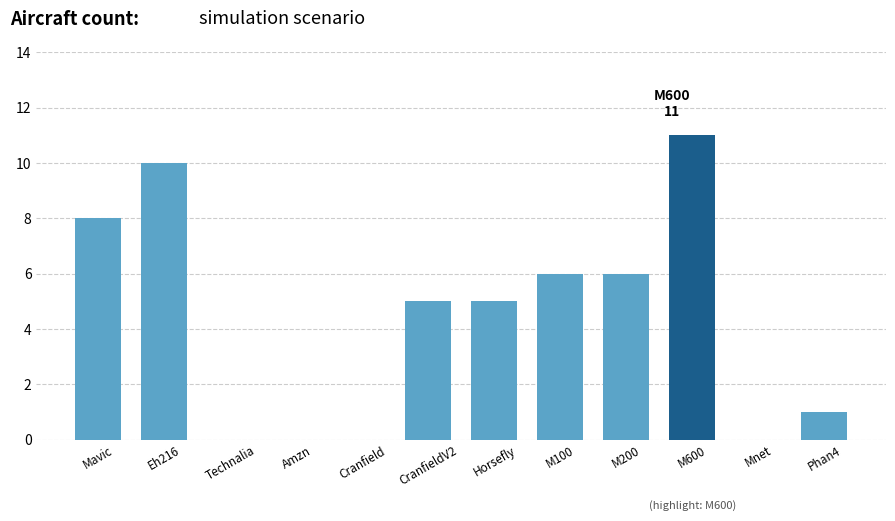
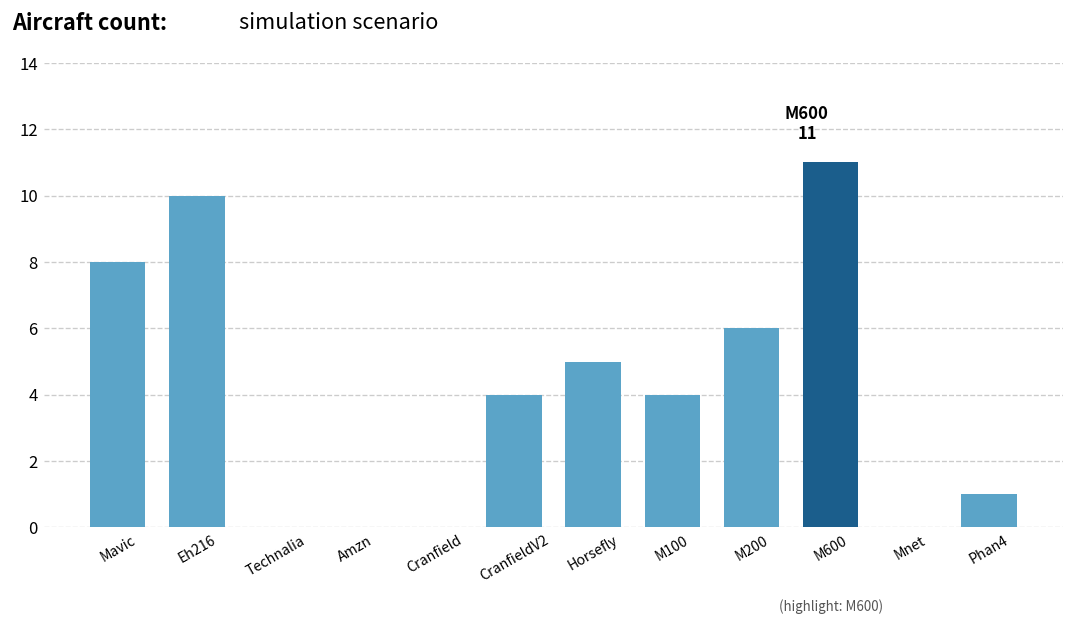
CranfieldV2: 5 -> 4
M100: 6 -> 4
